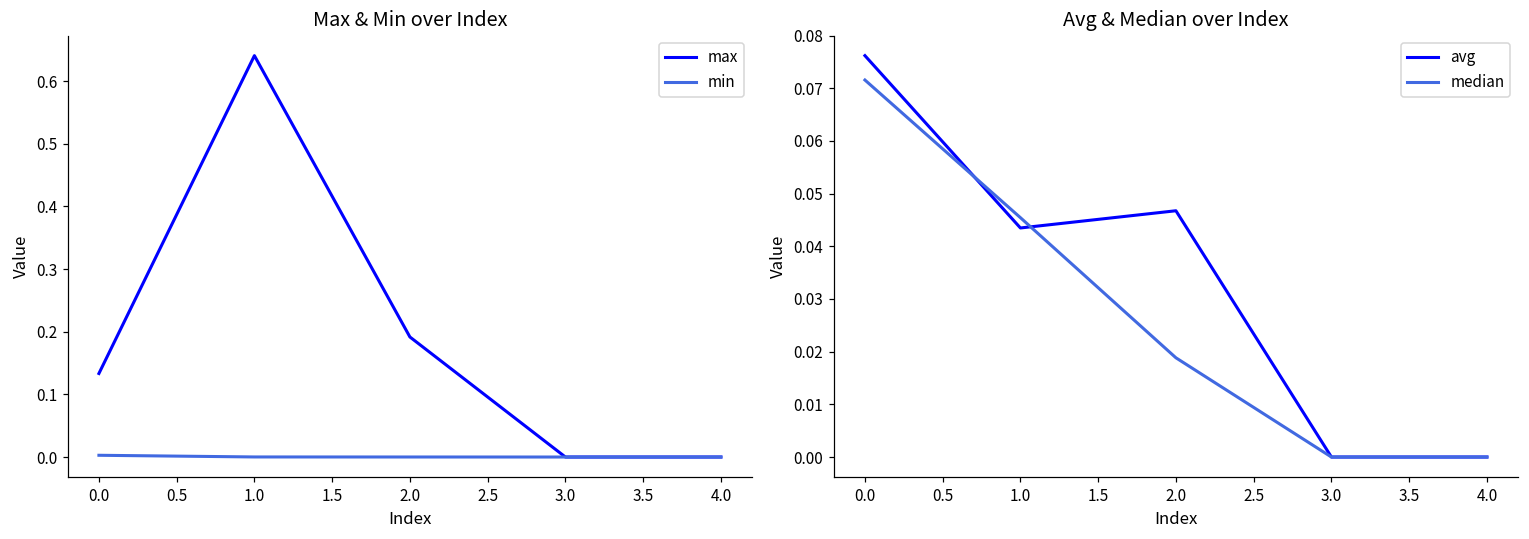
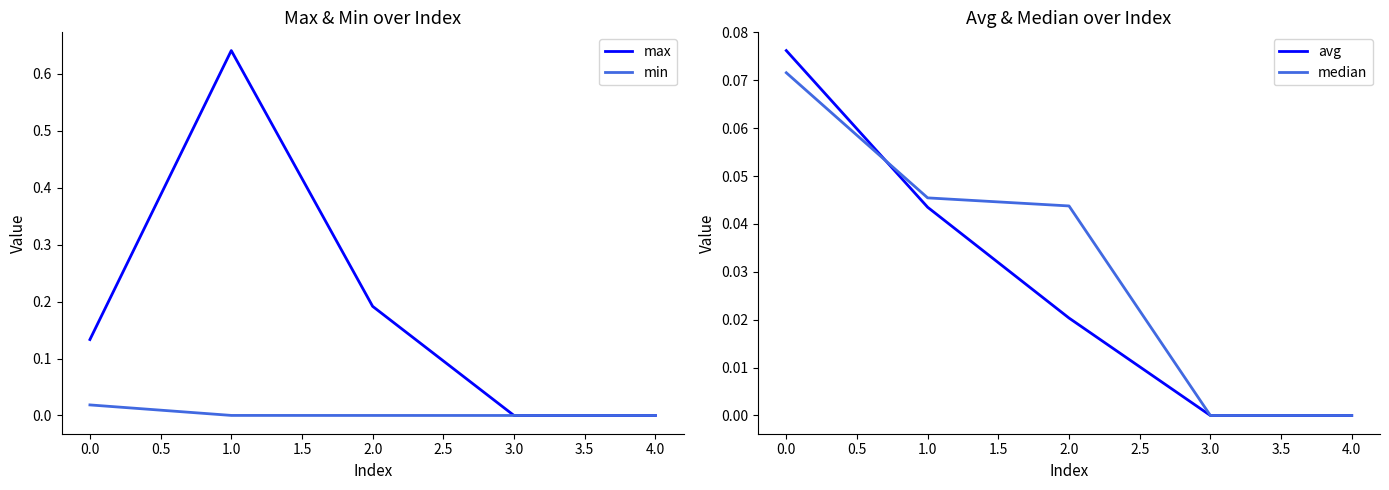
Max & Min over Index, min, 0.0: 0.00 -> 0.02
Avg & Median over Index, avg, 2.0: 0.047 -> 0.020
Avg & Median over Index, median, 2.0: 0.019 -> 0.044
